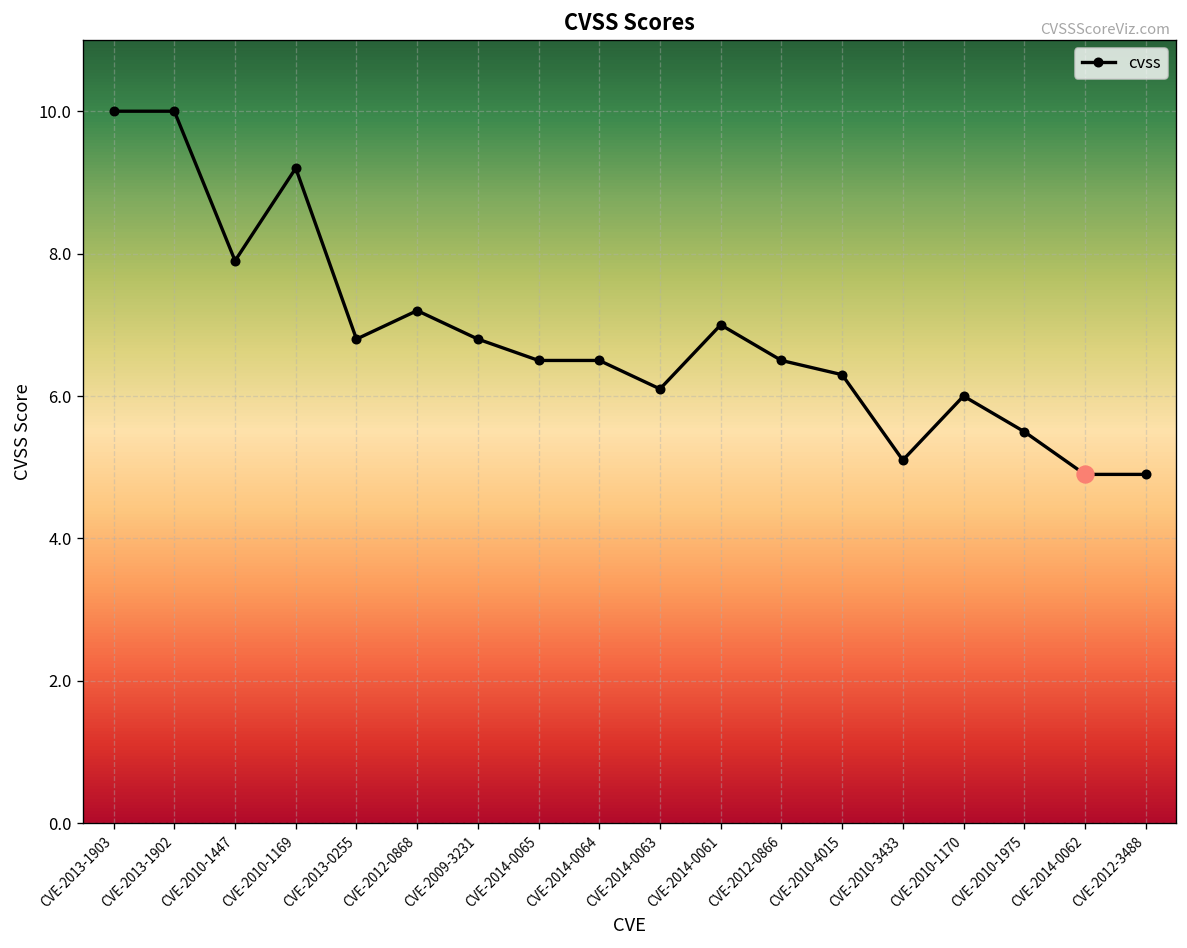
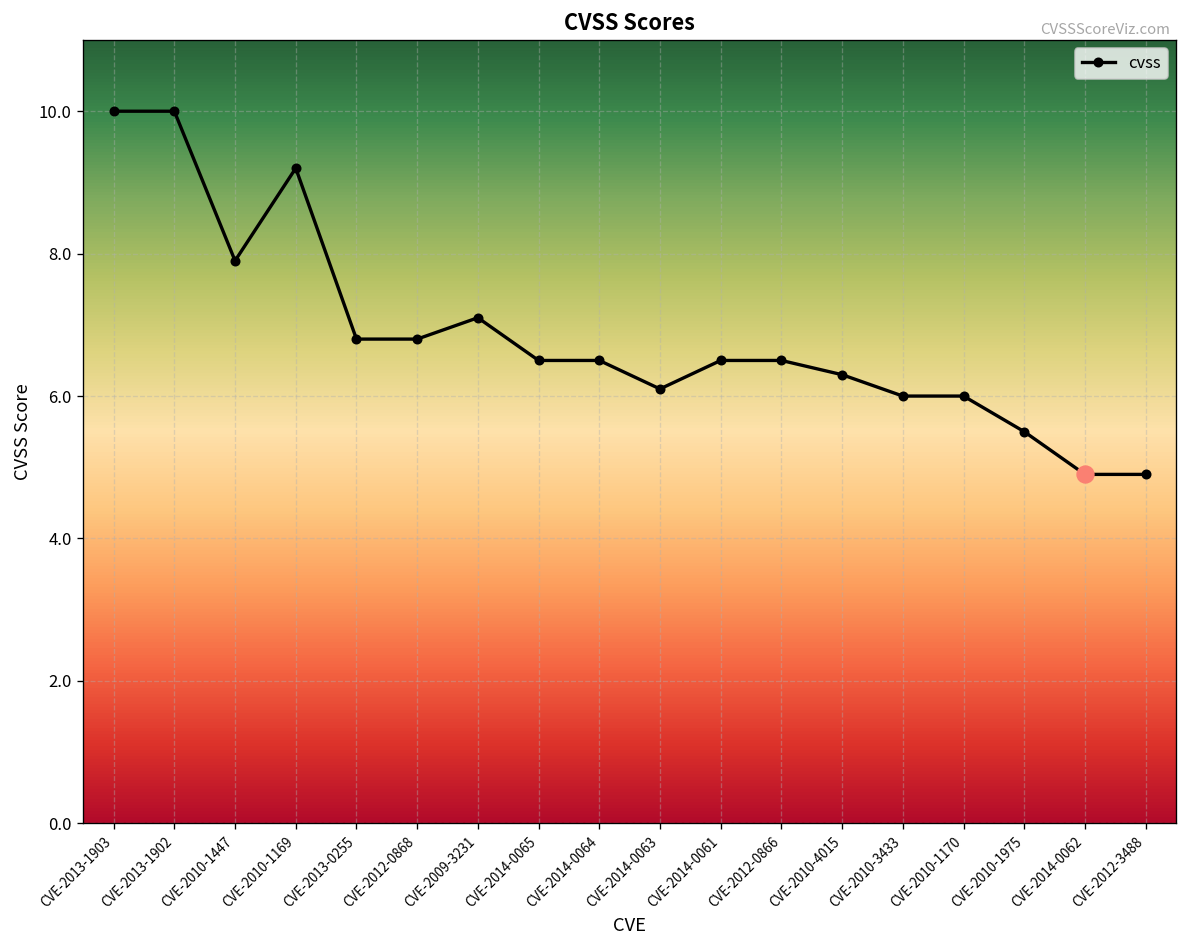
cvss, CVE-2012-0868: 7.2 -> 6.8
cvss, CVE-2009-3231: 6.8 -> 7.1
cvss, CVE-2014-0061: 7.0 -> 6.5
cvss, CVE-2010-3433: 5.1 -> 6.0
